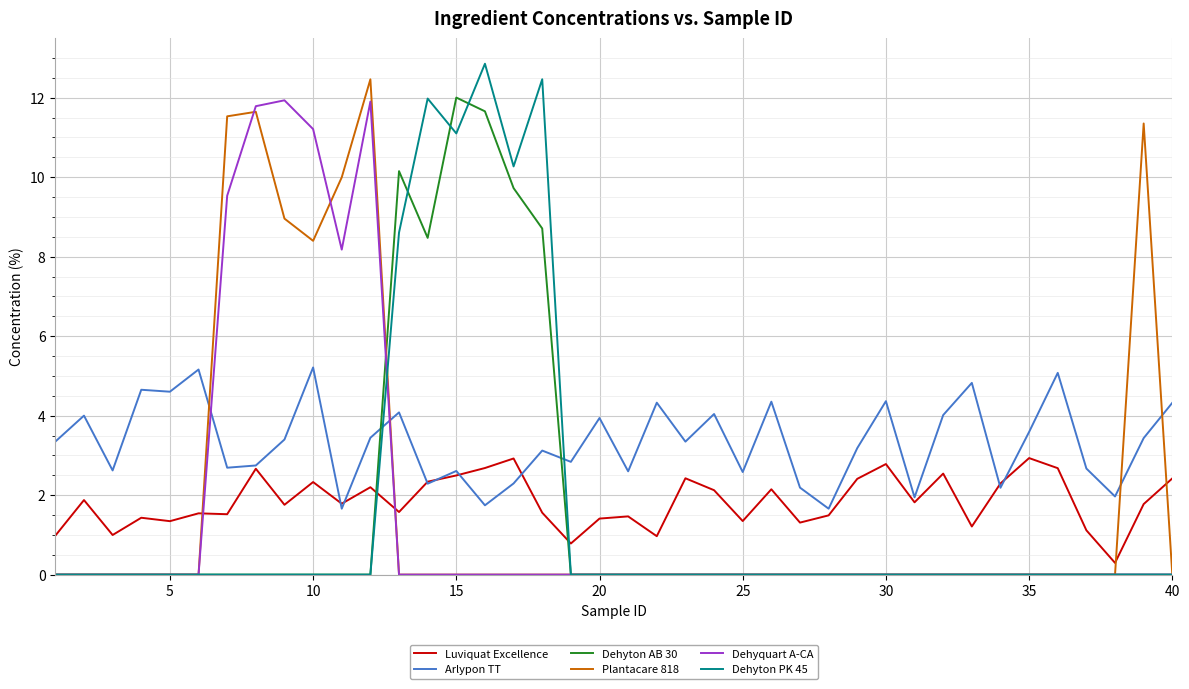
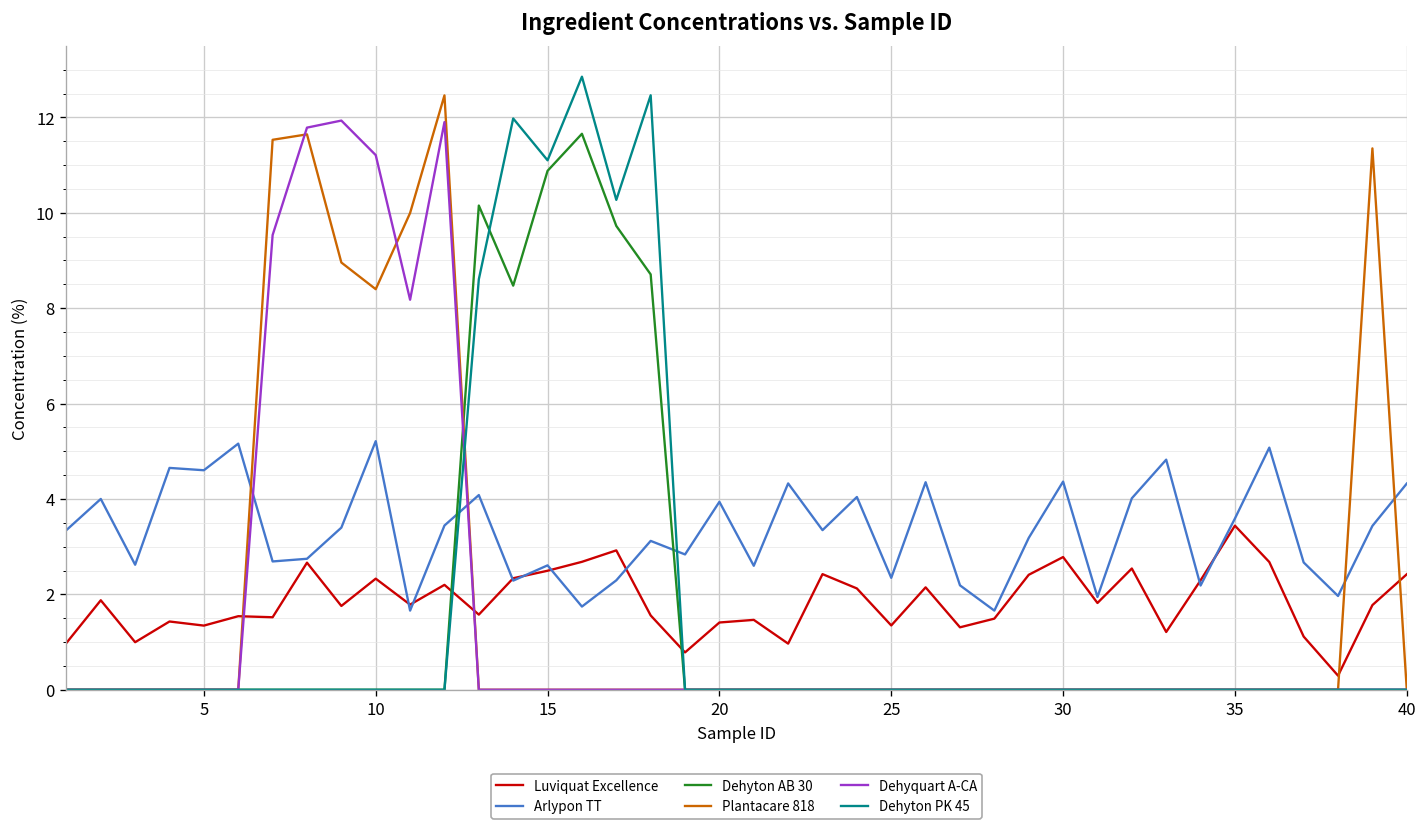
Dehyton AB 30, 15: 12.0 -> 10.9
Arlypon TT, 25: 2.6 -> 2.3
Luviquat Excellence, 35: 2.9 -> 3.4
